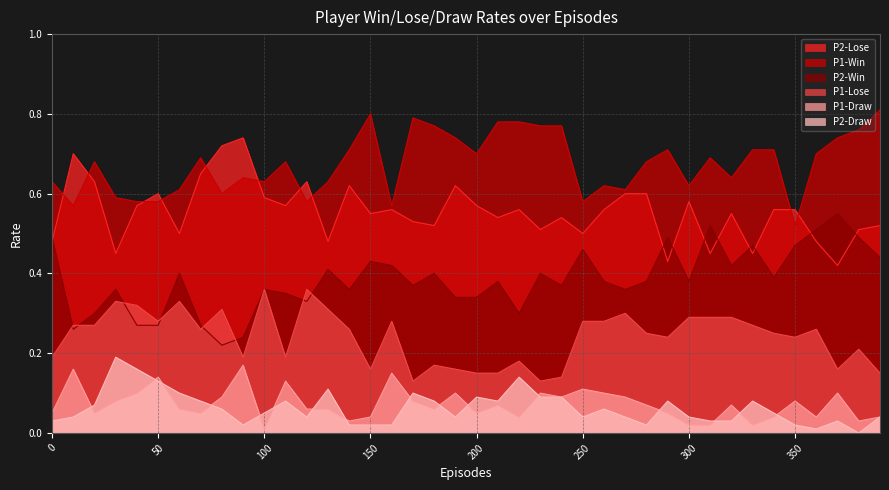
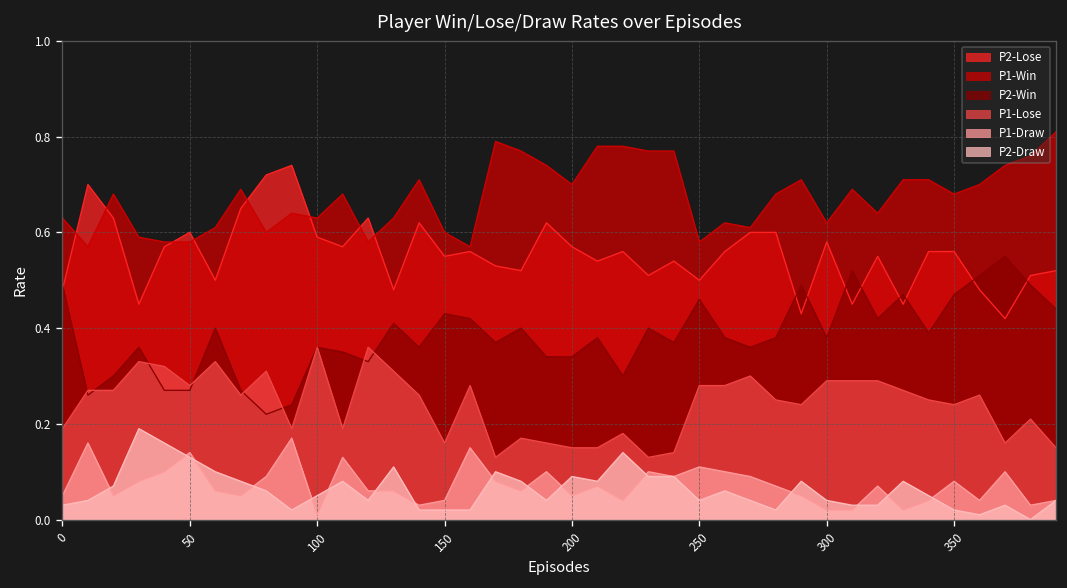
P1-Win, 150: 0.8 -> 0.6
P1-Win, 350: 0.52 -> 0.68
